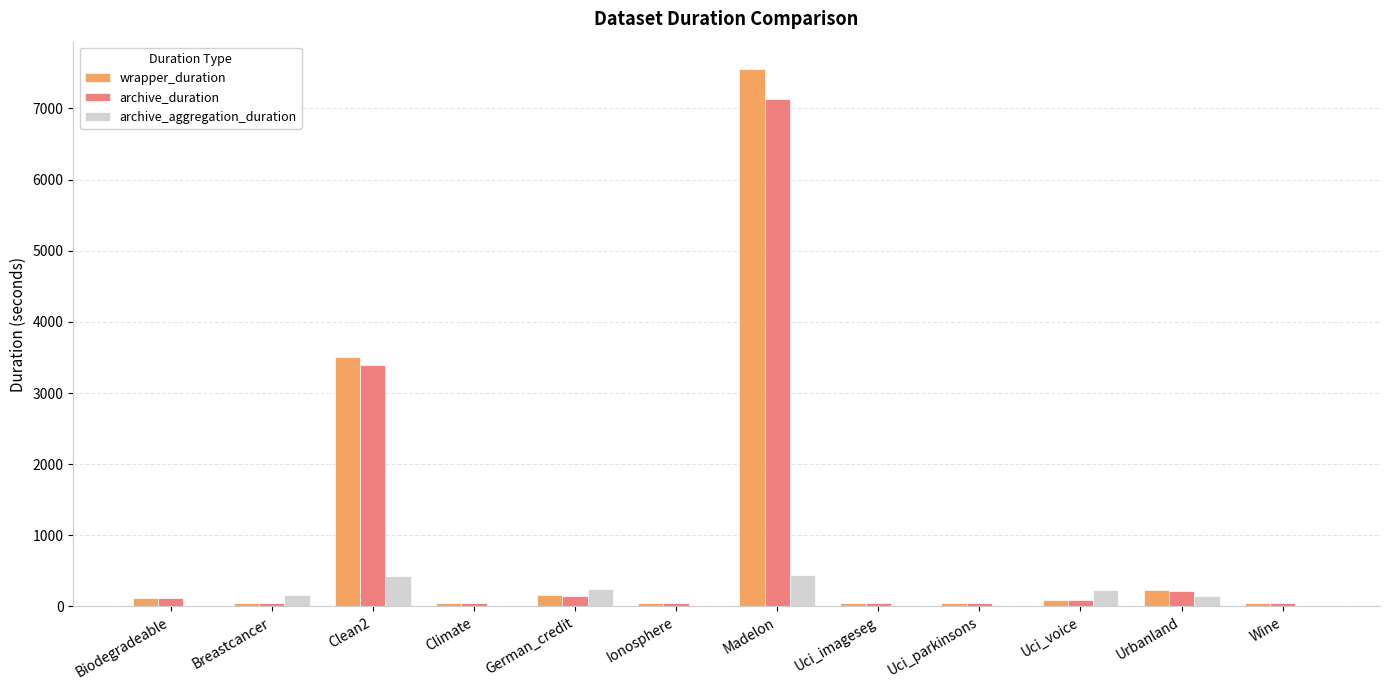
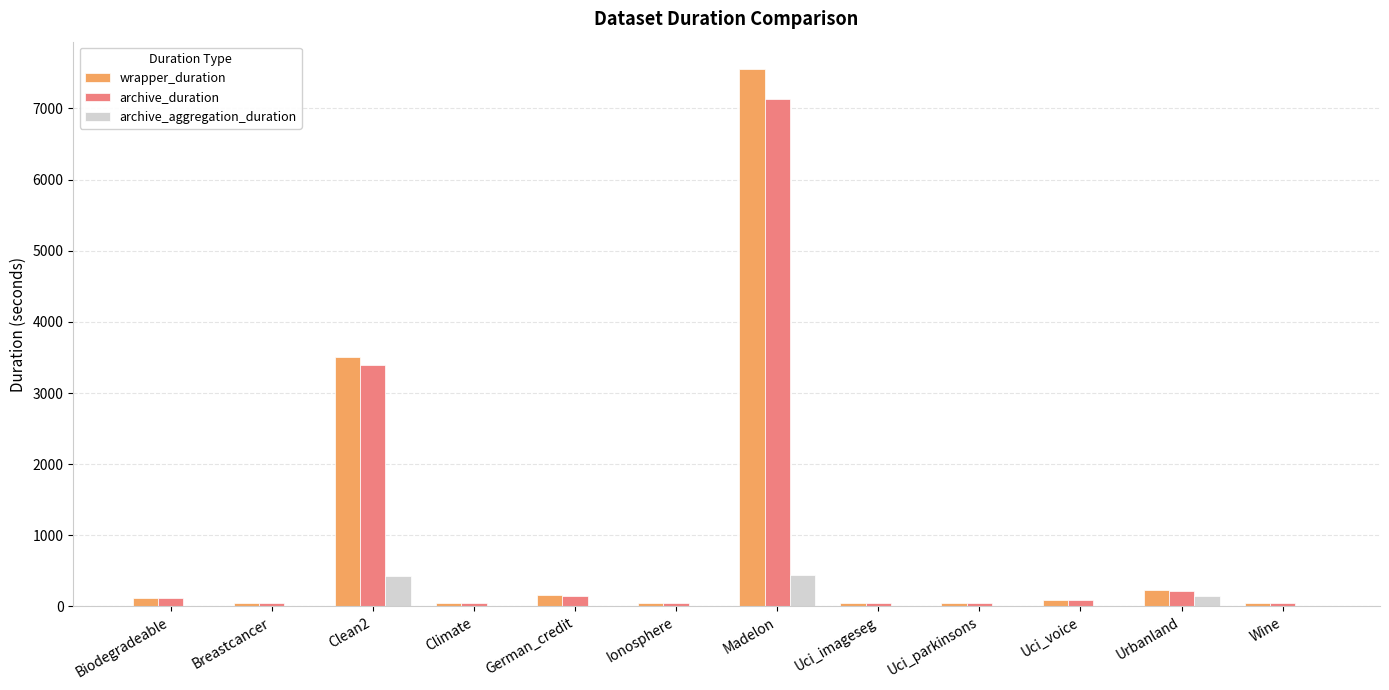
archive_aggregation_duration, Breastcancer: 200 -> 0
archive_aggregation_duration, German_credit: 200 -> 0
archive_aggregation_duration, Uci_voice: 200 -> 0
